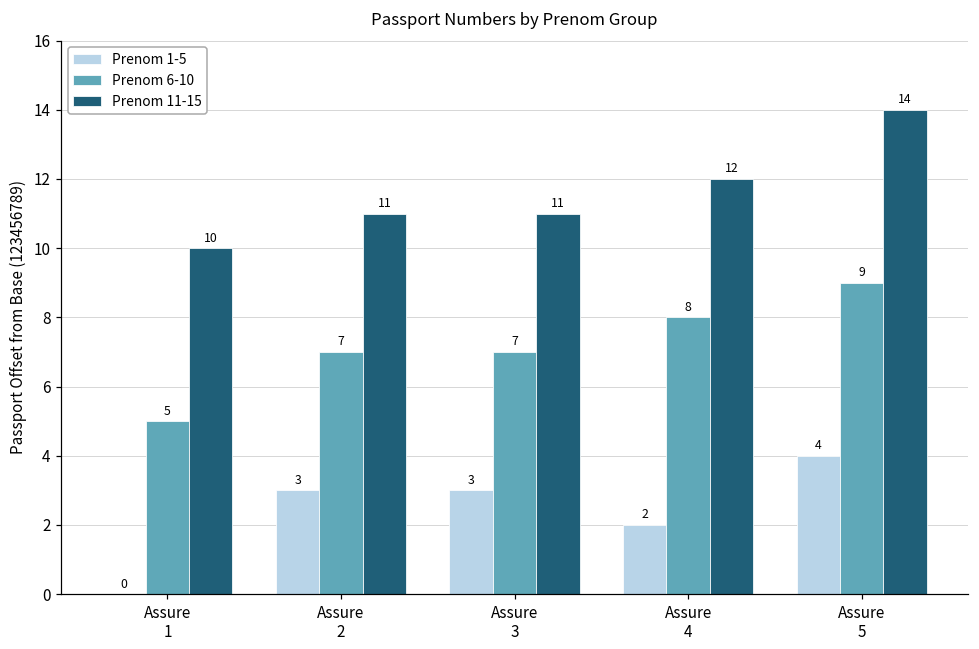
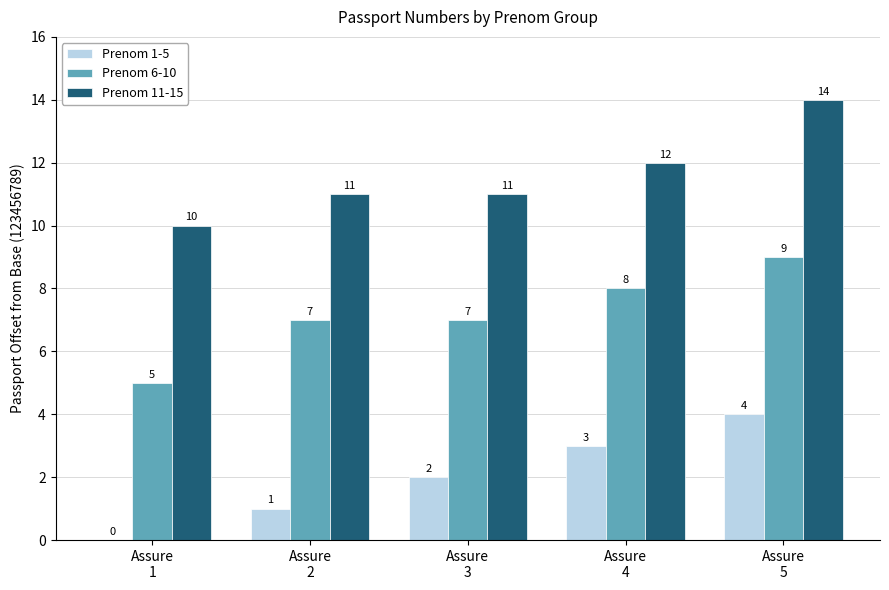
Prenom 1-5, Assure 2: 3 -> 1
Prenom 1-5, Assure 3: 3 -> 2
Prenom 1-5, Assure 4: 2 -> 3
